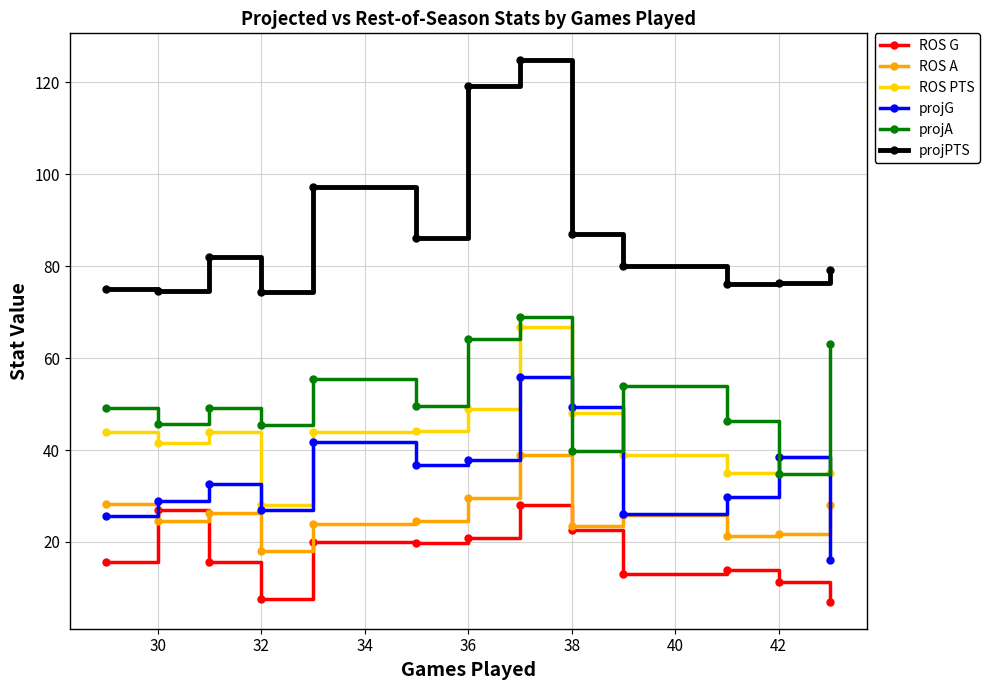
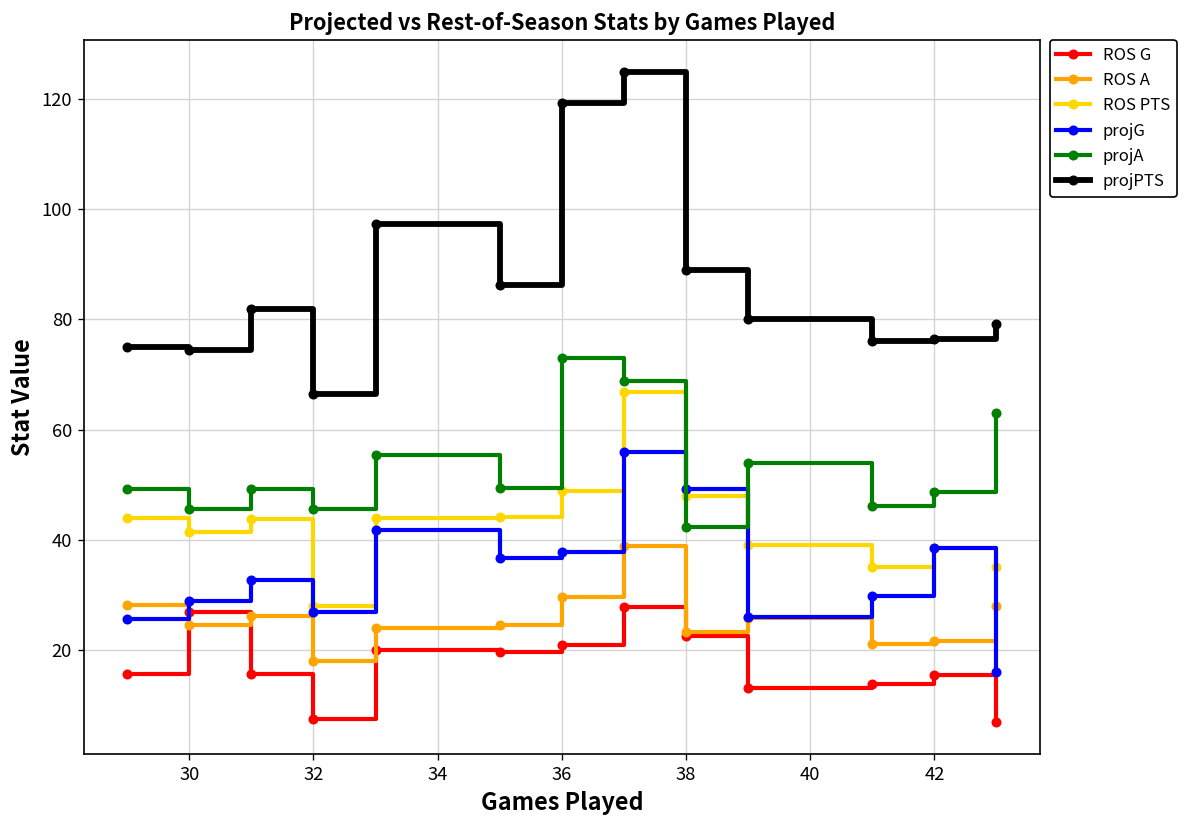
projPTS, 32: 74 -> 67
projA, 36: 64 -> 73
projA, 38: 40 -> 42
projPTS, 38: 87 -> 89
ROS G, 42: 11 -> 16
projA, 42: 35 -> 49
